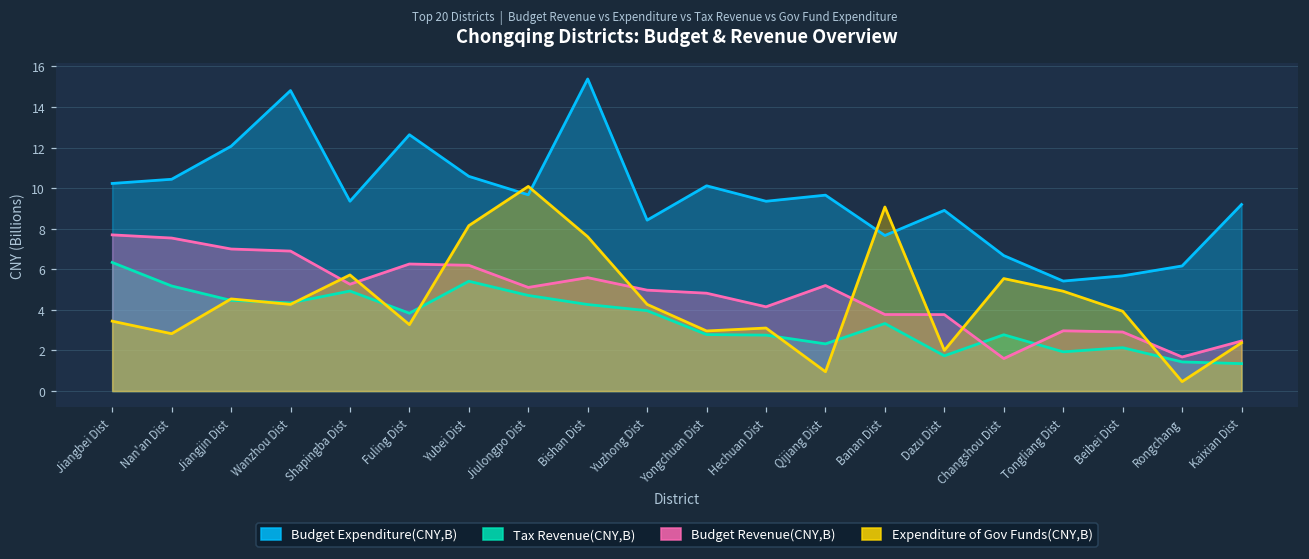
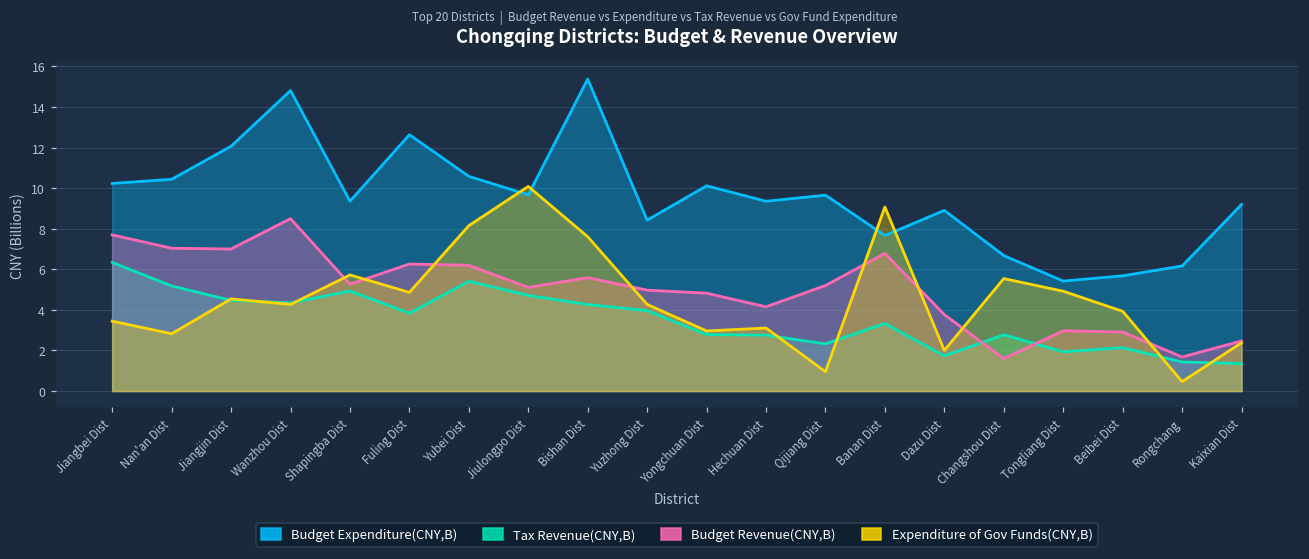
Budget Revenue(CNY,B), Nan'an Dist: 7.5 -> 7.0
Budget Revenue(CNY,B), Wanzhou Dist: 6.9 -> 8.5
Expenditure of Gov Funds(CNY,B), Fuling Dist: 3.3 -> 4.9
Budget Revenue(CNY,B), Banan Dist: 3.8 -> 6.8
